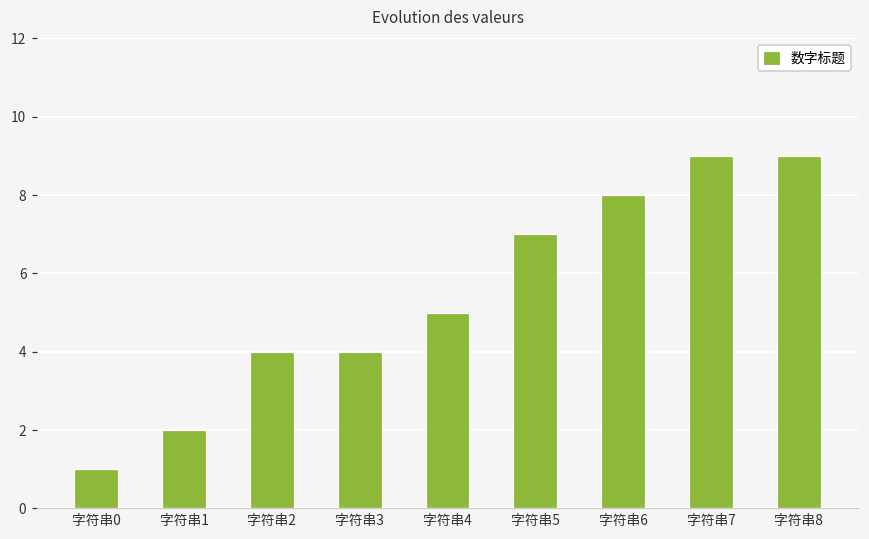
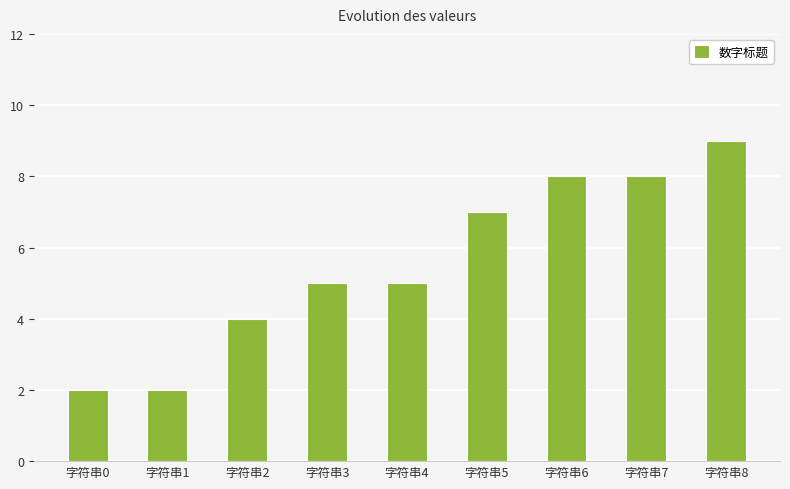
字符串0: 1 -> 2
字符串3: 4 -> 5
字符串7: 9 -> 8
